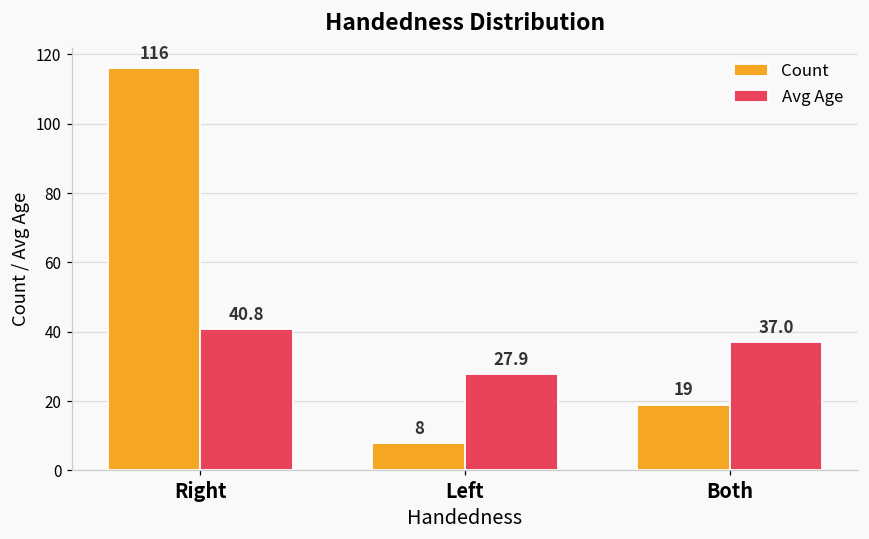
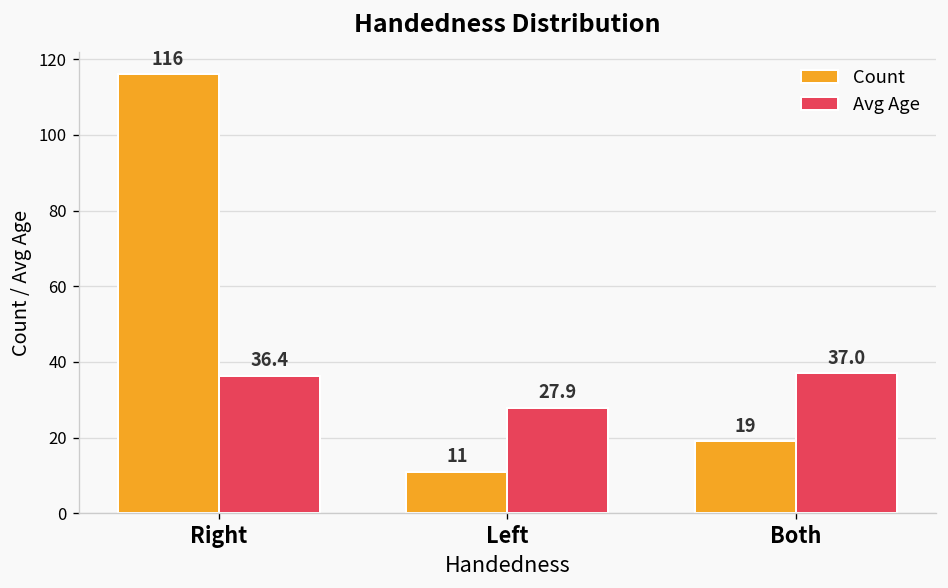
Avg Age, Right: 40.8 -> 36.4
Count, Left: 8 -> 11
